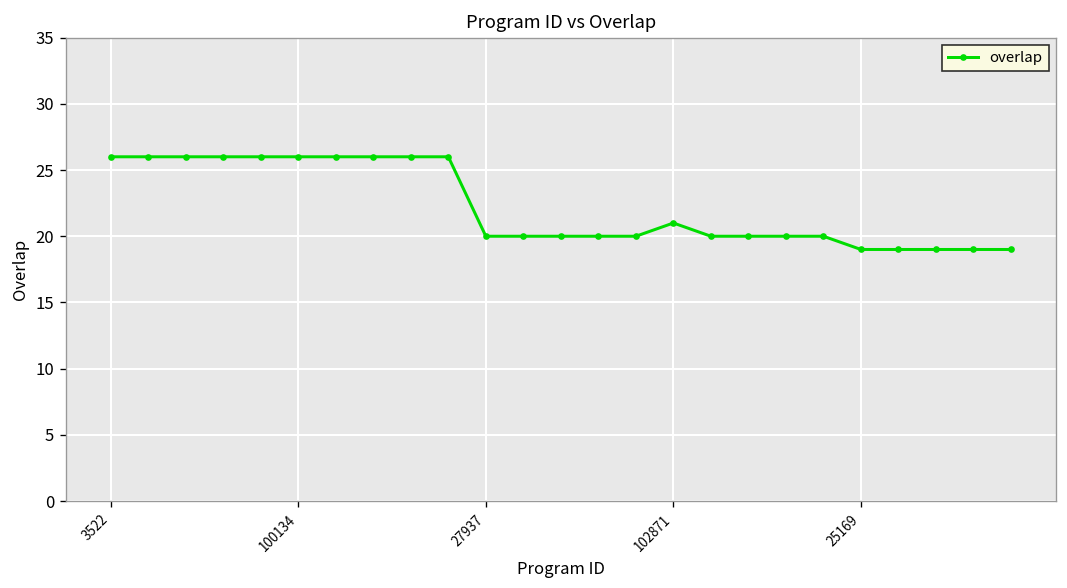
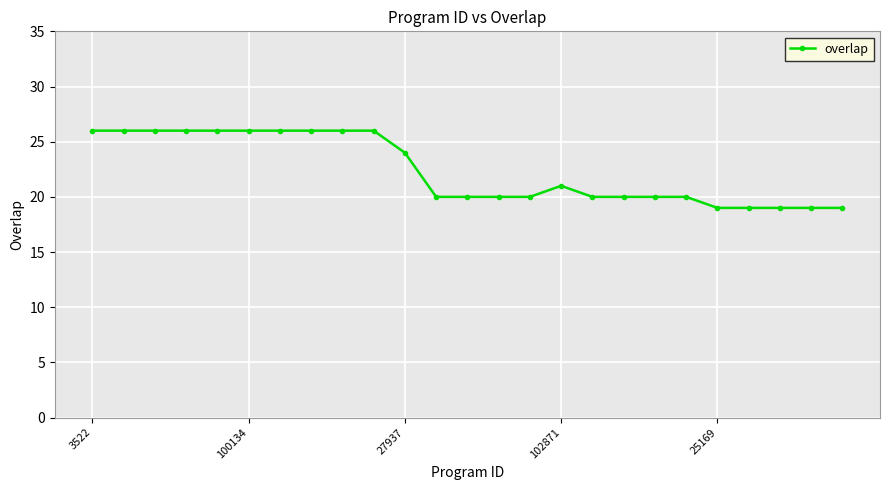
27937: 20 -> 24
